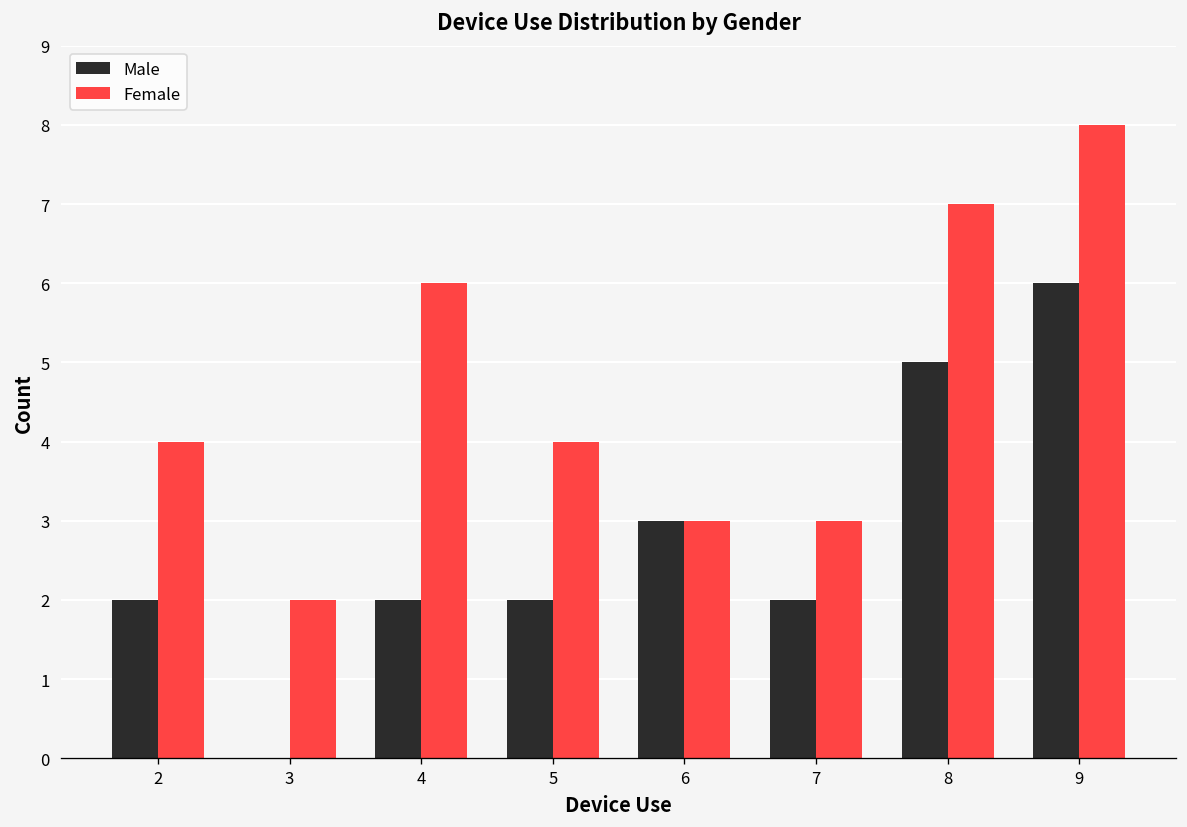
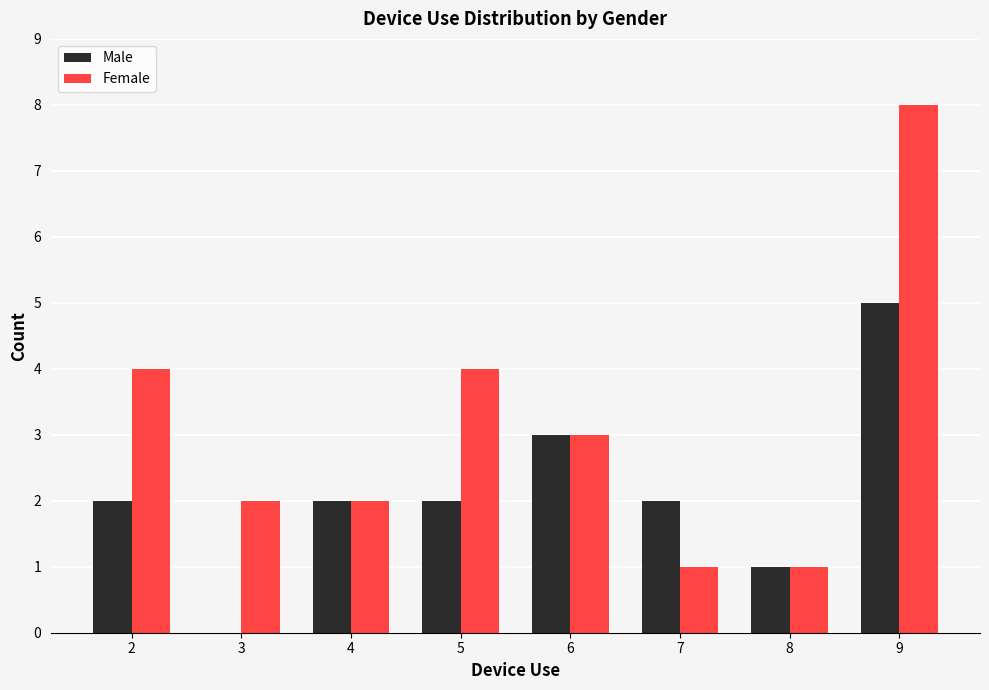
Female, 4: 6 -> 2
Female, 7: 3 -> 1
Male, 8: 5 -> 1
Female, 8: 7 -> 1
Male, 9: 6 -> 5
